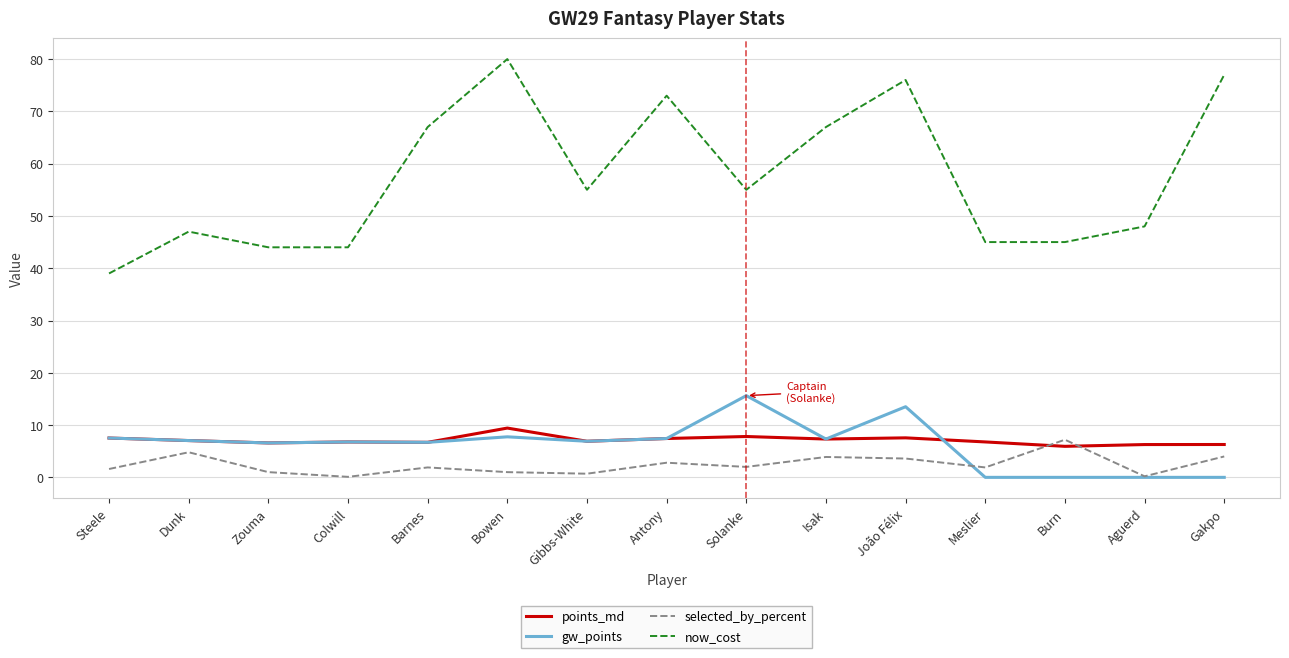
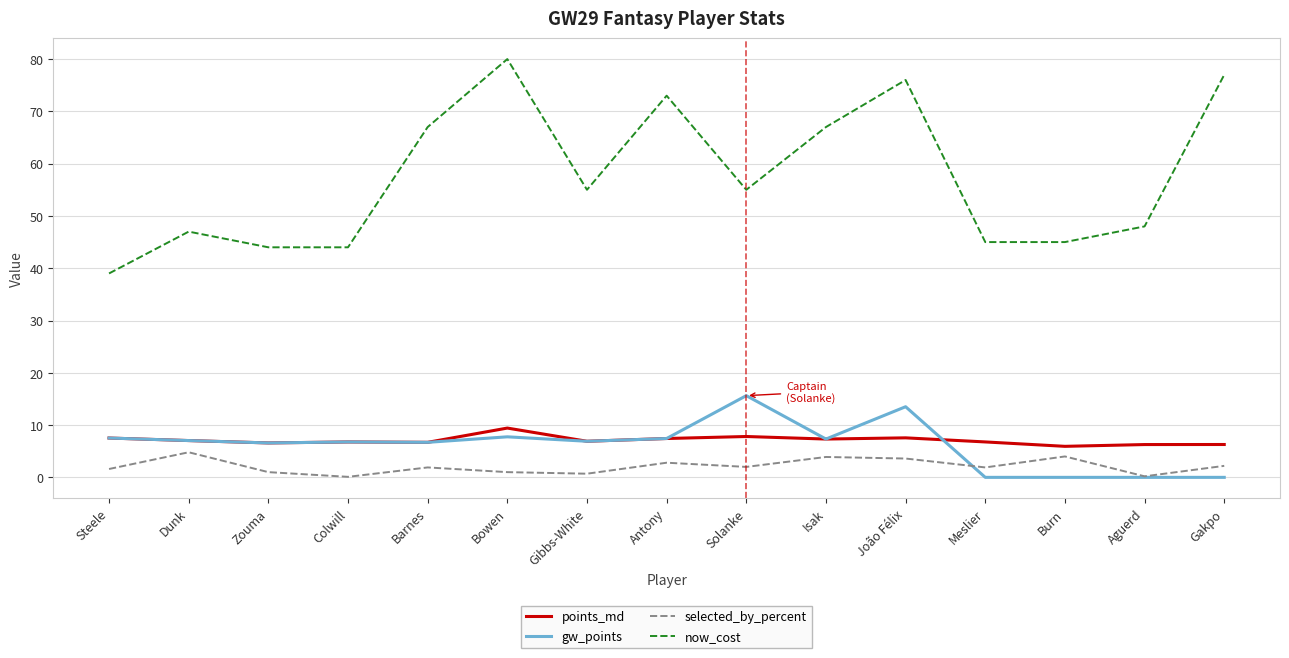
selected_by_percent, Burn: 7 -> 4
selected_by_percent, Gakpo: 4 -> 2
